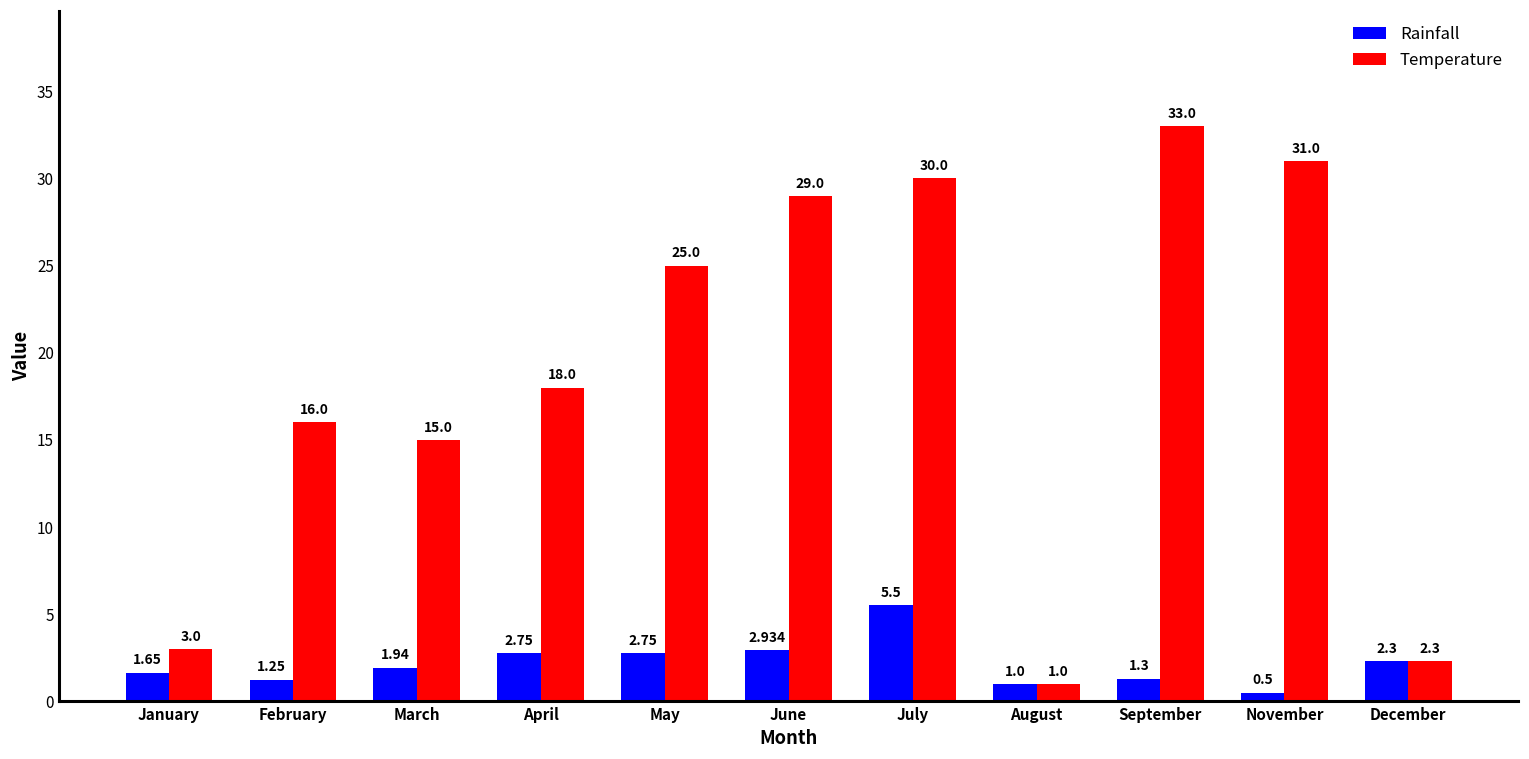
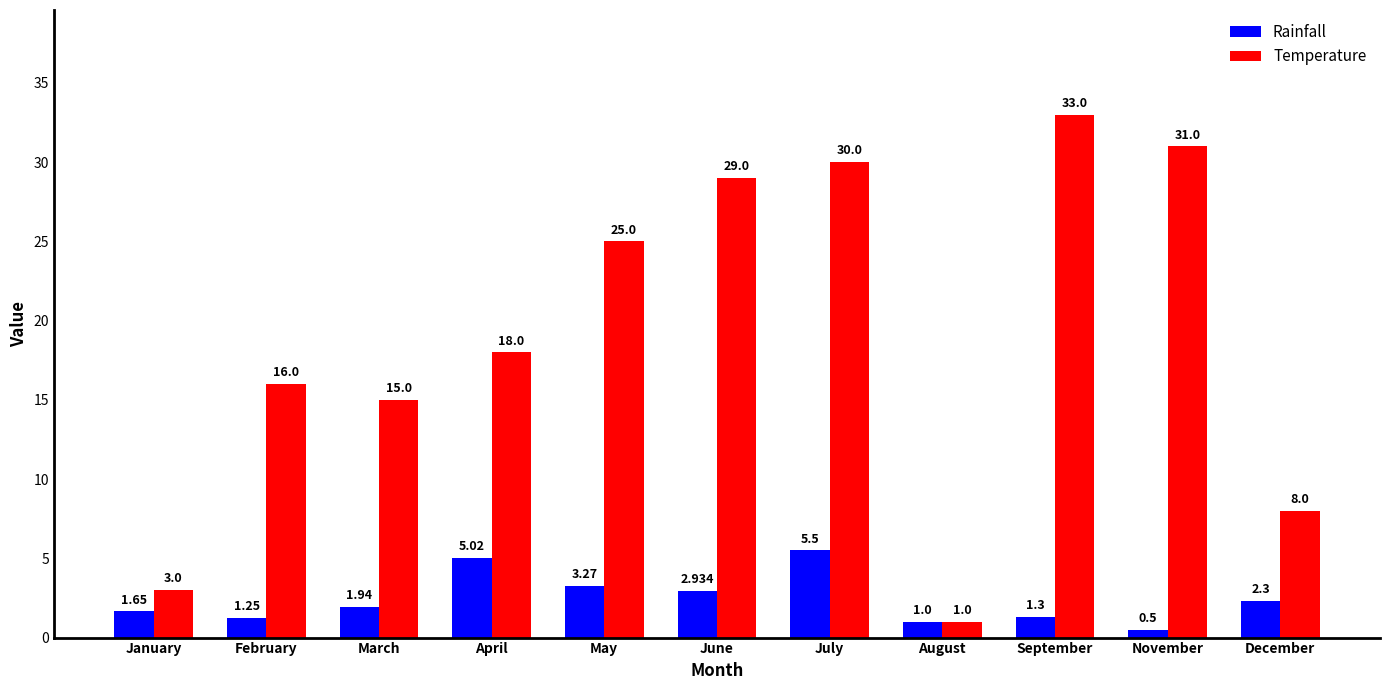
Rainfall, April: 2.75 -> 5.02
Rainfall, May: 2.75 -> 3.27
Temperature, December: 2.3 -> 8.0
